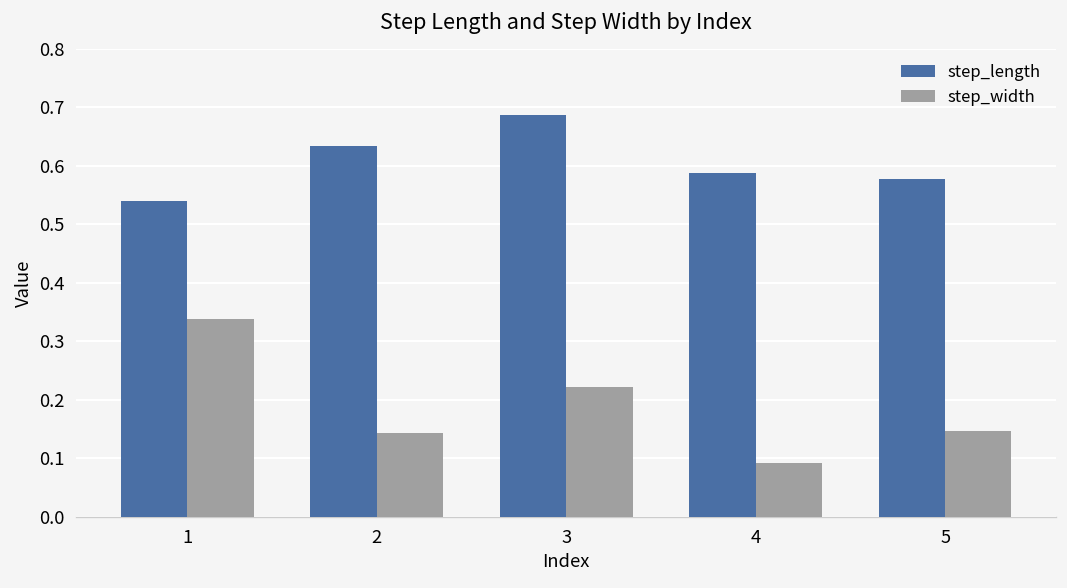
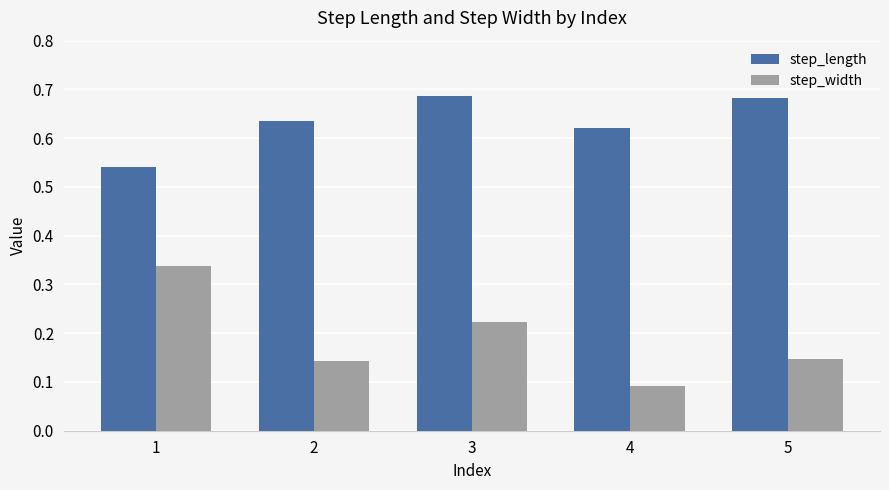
step_length, 4: 0.59 -> 0.62
step_length, 5: 0.58 -> 0.68
